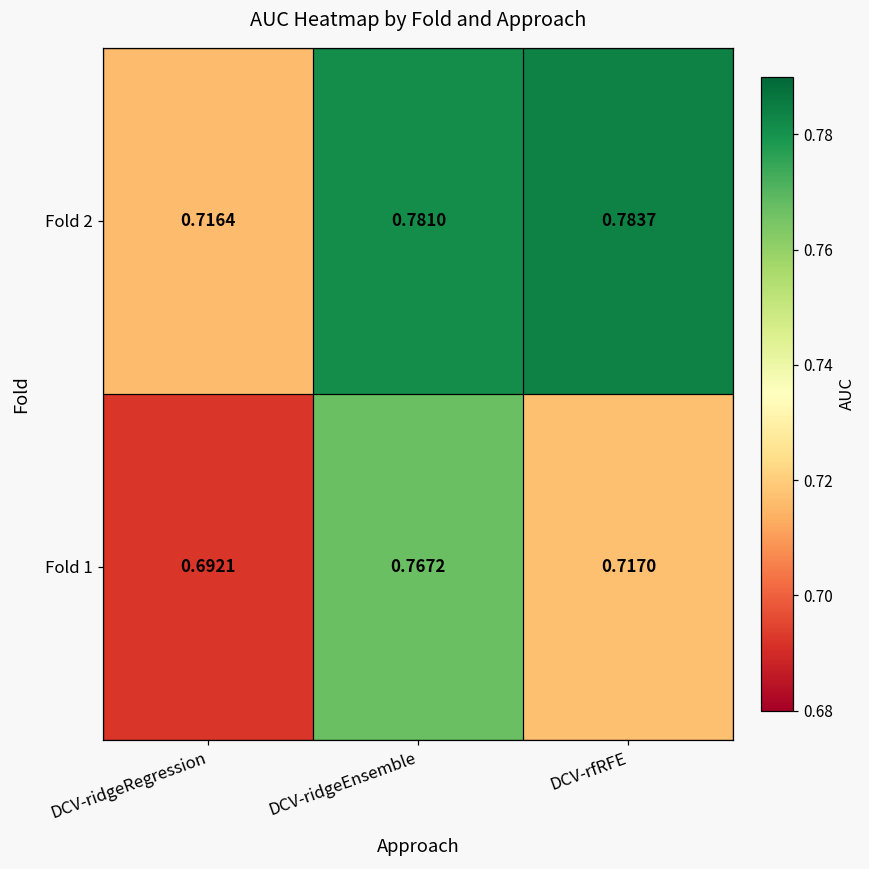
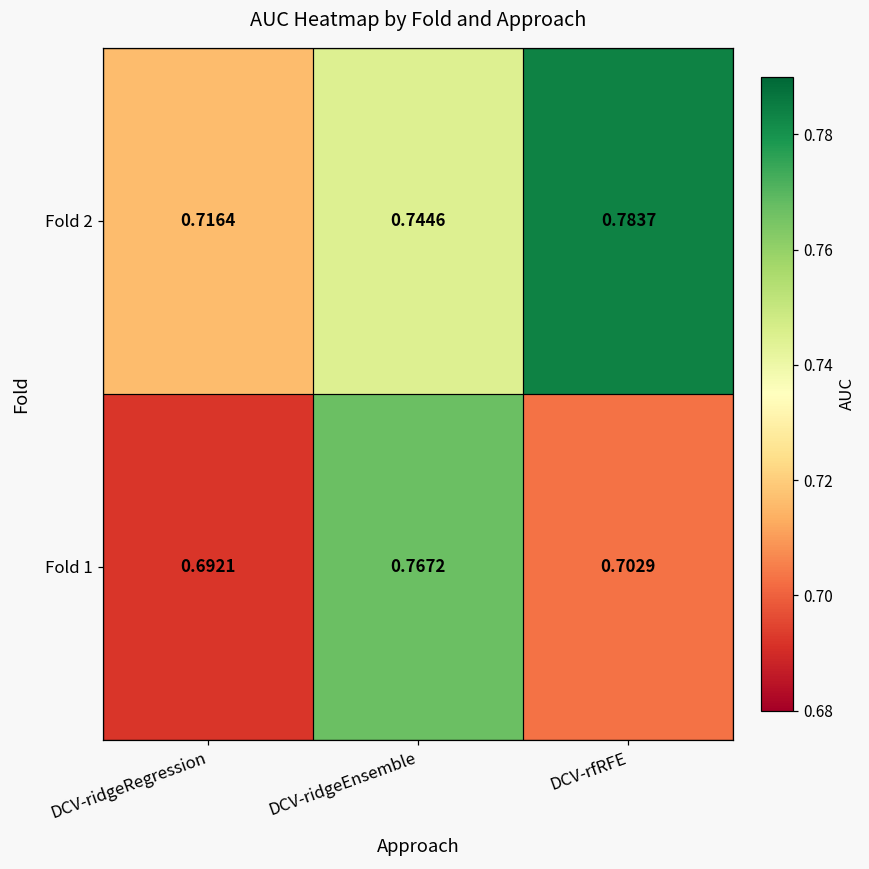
Fold 2, DCV-ridgeEnsemble: 0.7810 -> 0.7446
Fold 1, DCV-rfRFE: 0.7170 -> 0.7029
